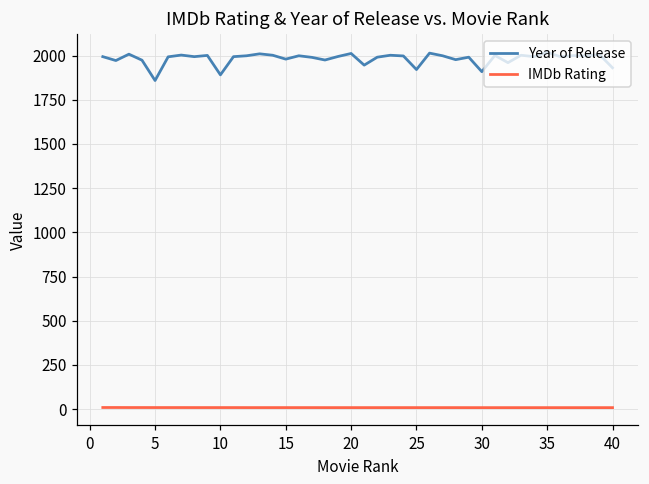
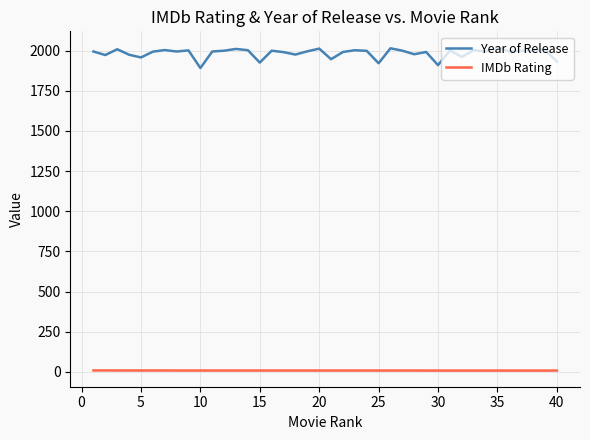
Year of Release, 5: 1860 -> 1960
Year of Release, 15: 1980 -> 1930
